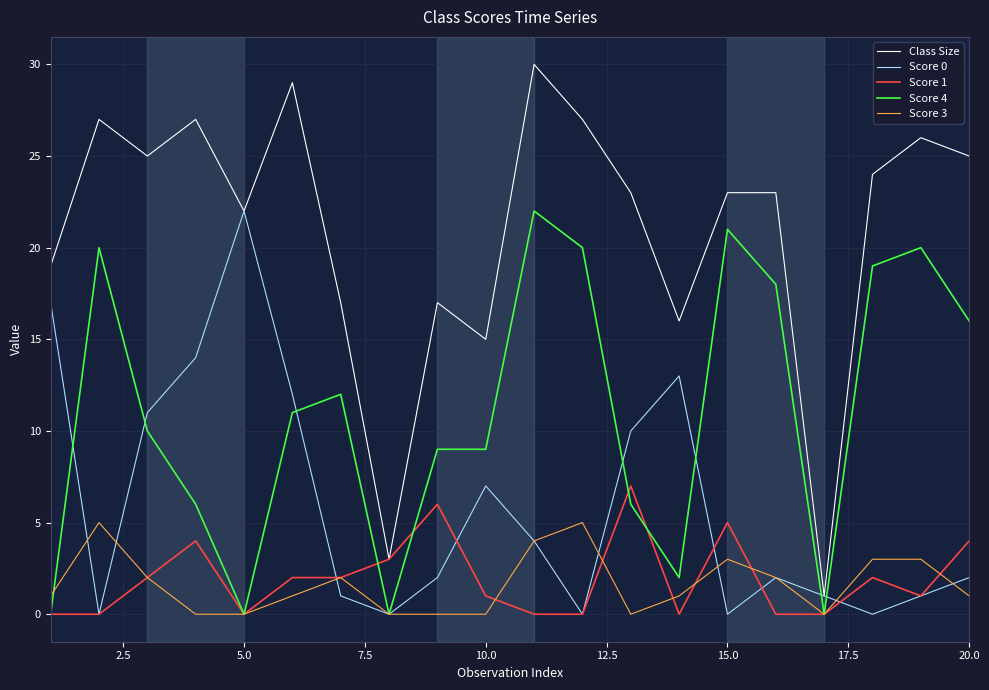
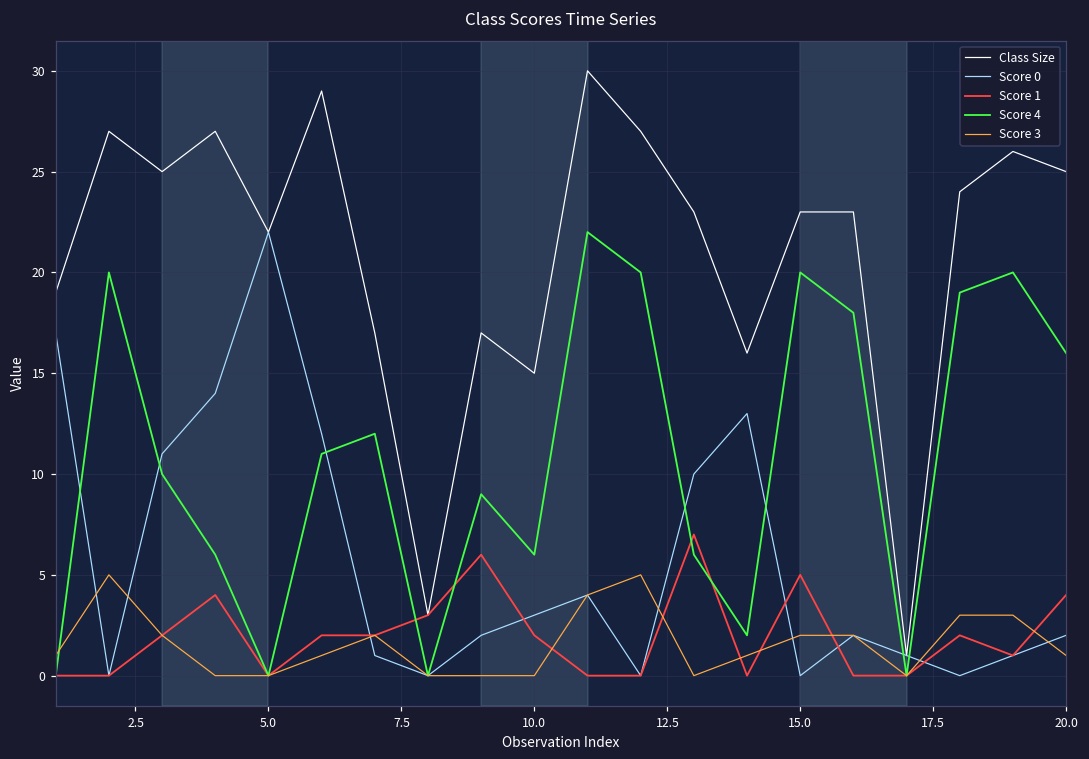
Score 0, 10.0: 7 -> 3
Score 1, 10.0: 1 -> 2
Score 4, 10.0: 9 -> 6
Score 4, 15.0: 21 -> 20
Score 3, 15.0: 3 -> 2
